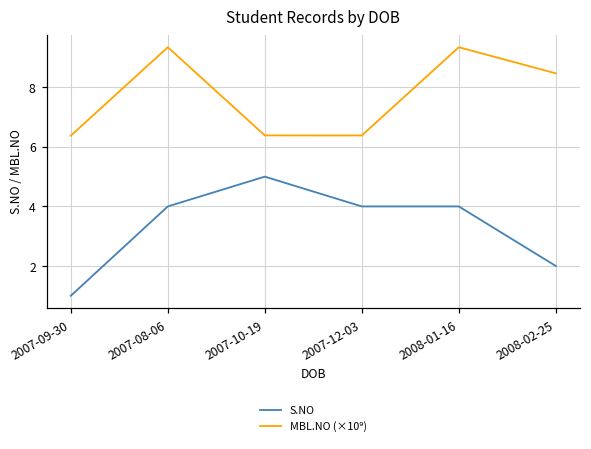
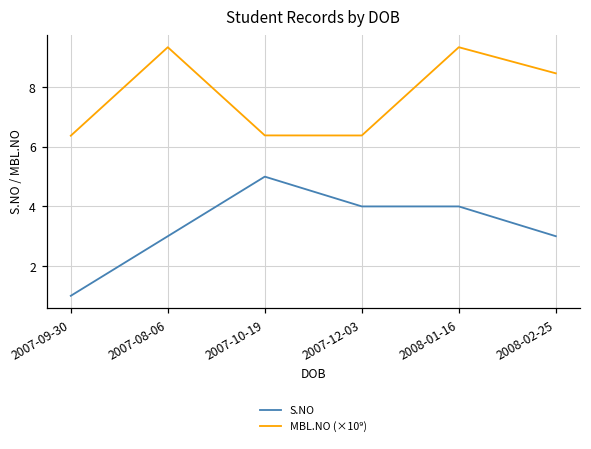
S.NO, 2007-08-06: 4 -> 3
S.NO, 2008-02-25: 2 -> 3
